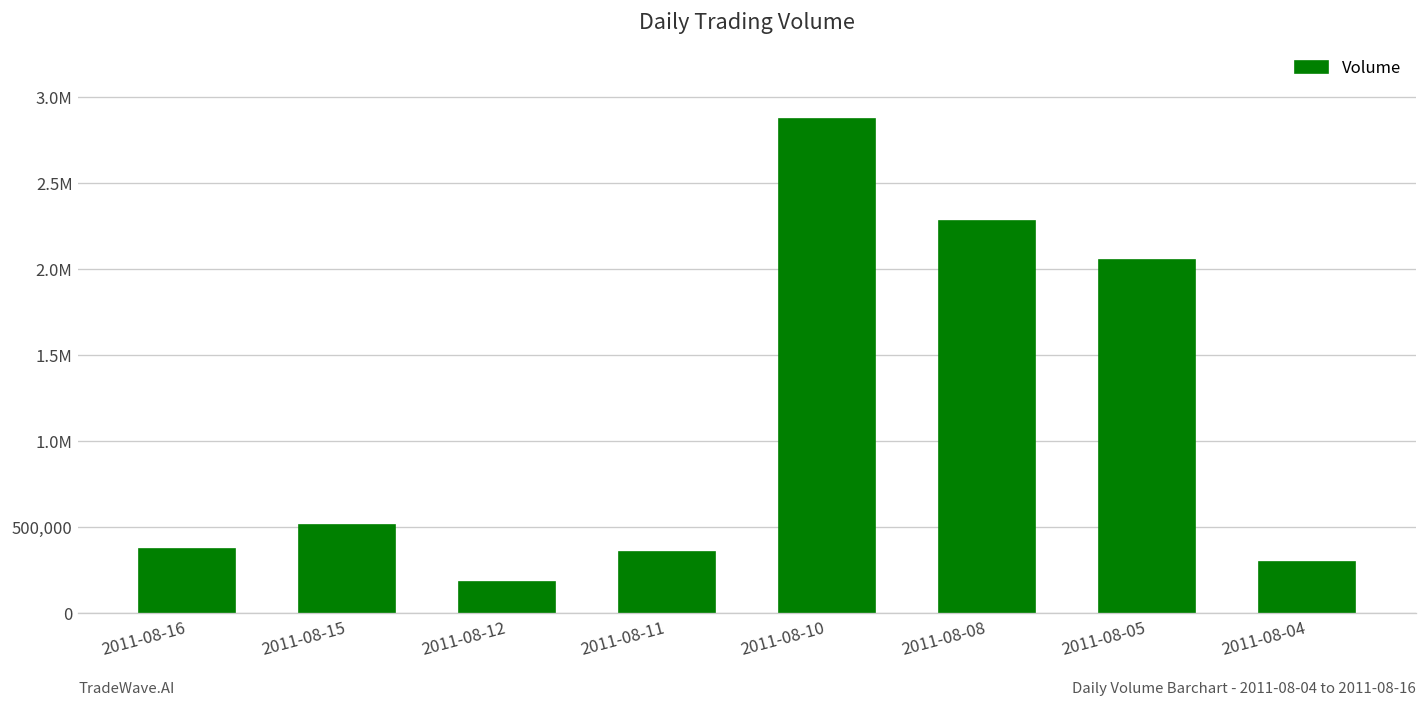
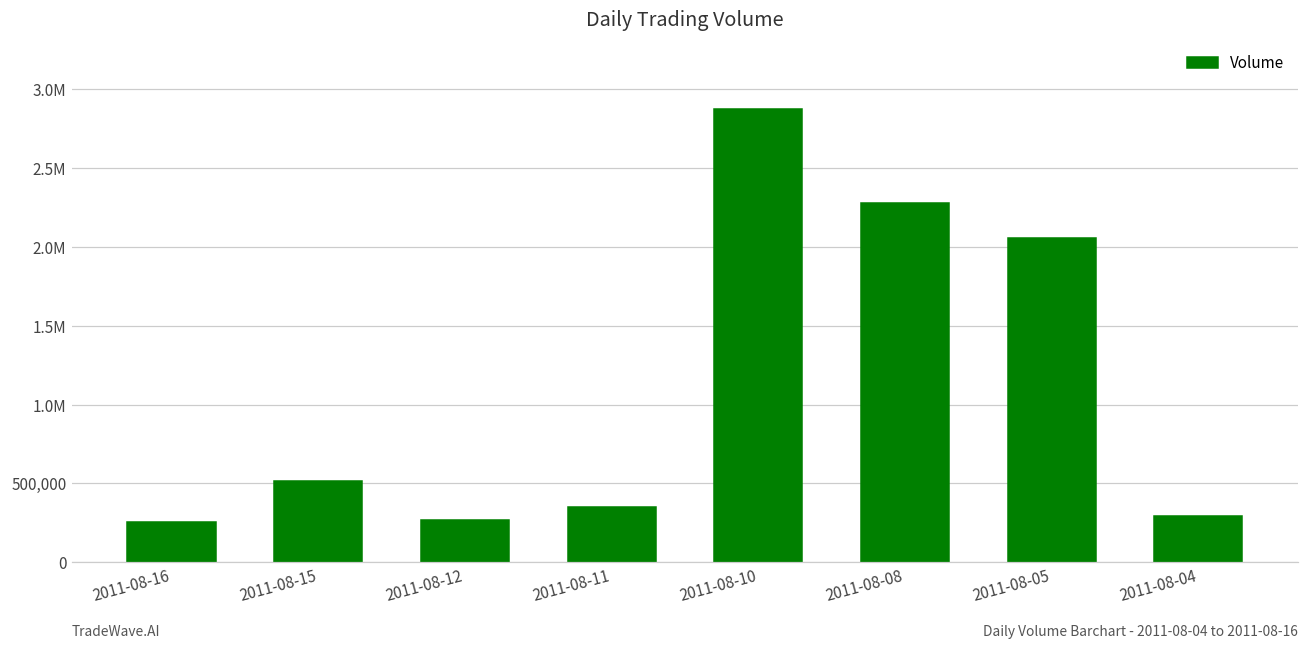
2011-08-16: 370,000 -> 260,000
2011-08-12: 180,000 -> 270,000
